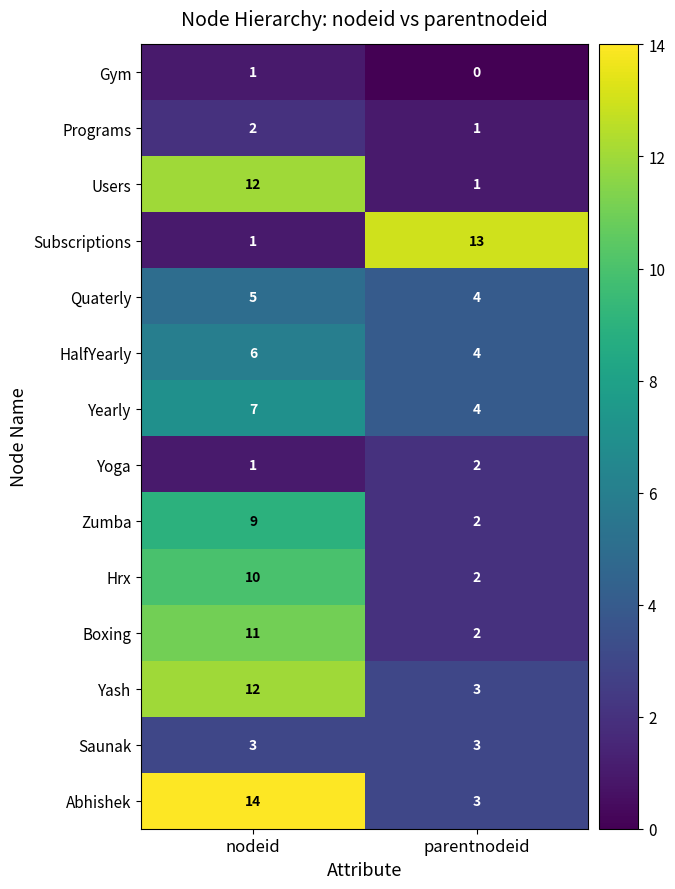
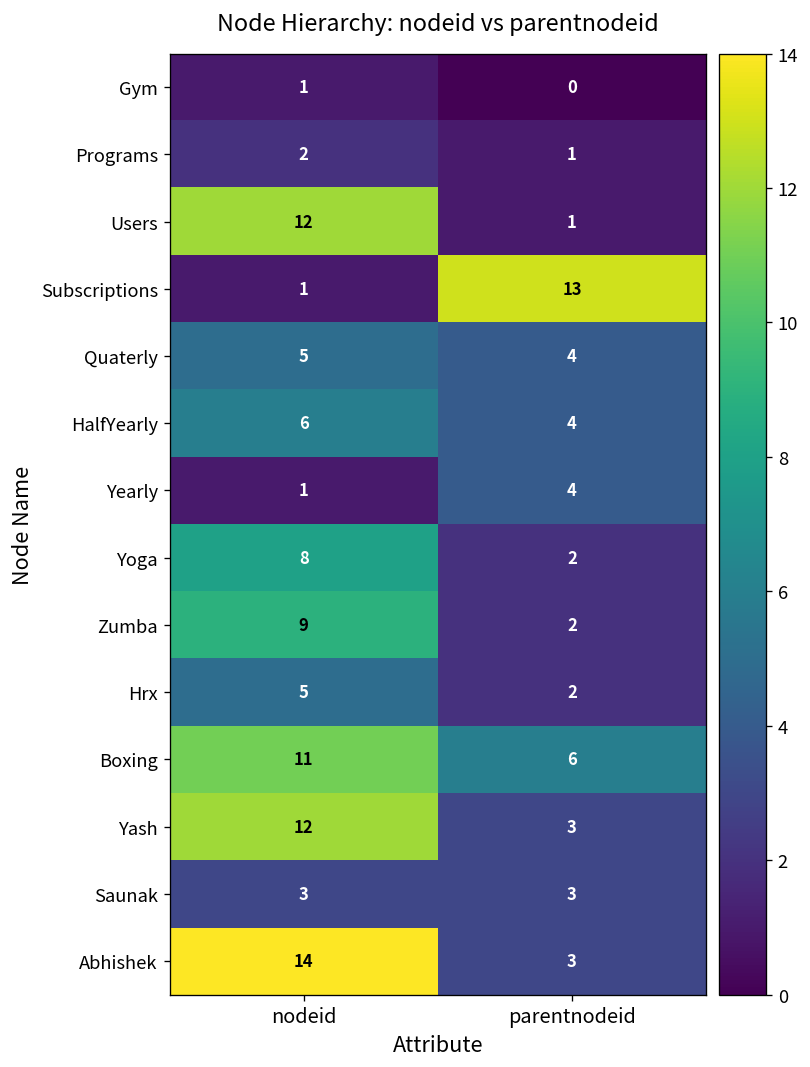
Yearly, nodeid: 7 -> 1
Yoga, nodeid: 1 -> 8
Hrx, nodeid: 10 -> 5
Boxing, parentnodeid: 2 -> 6
